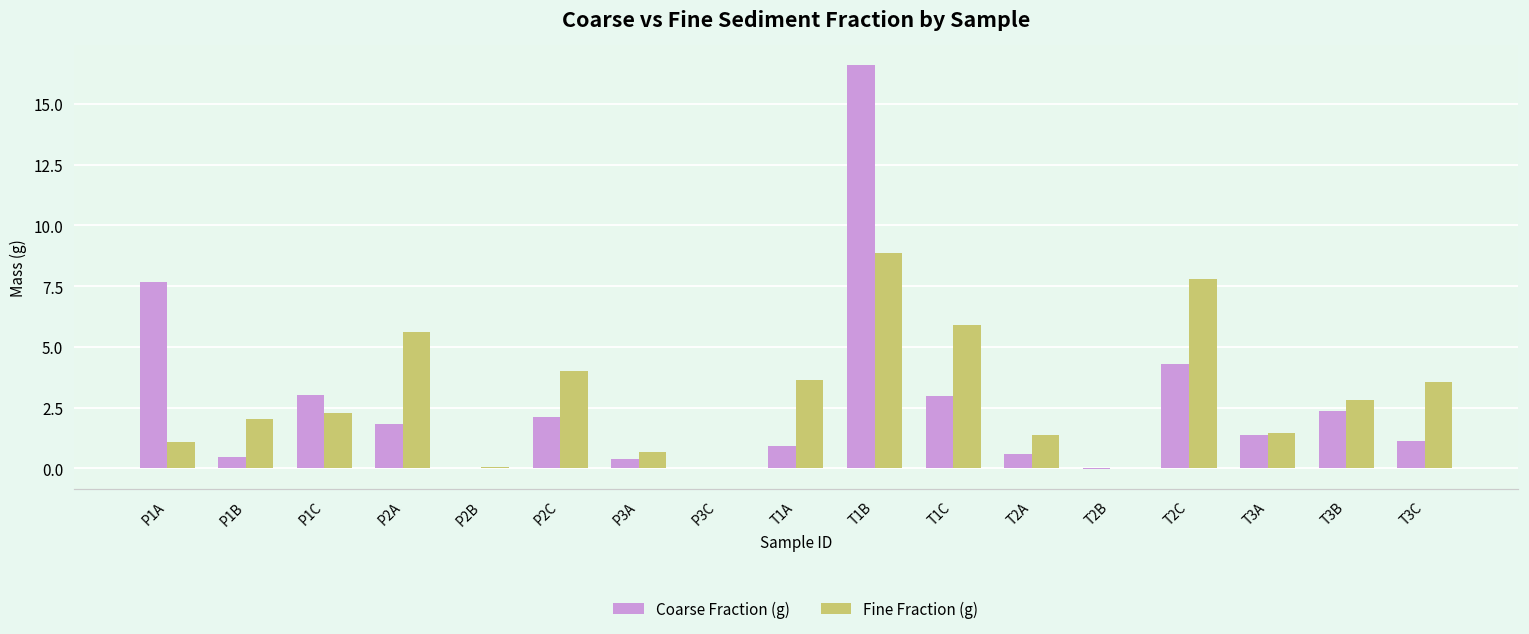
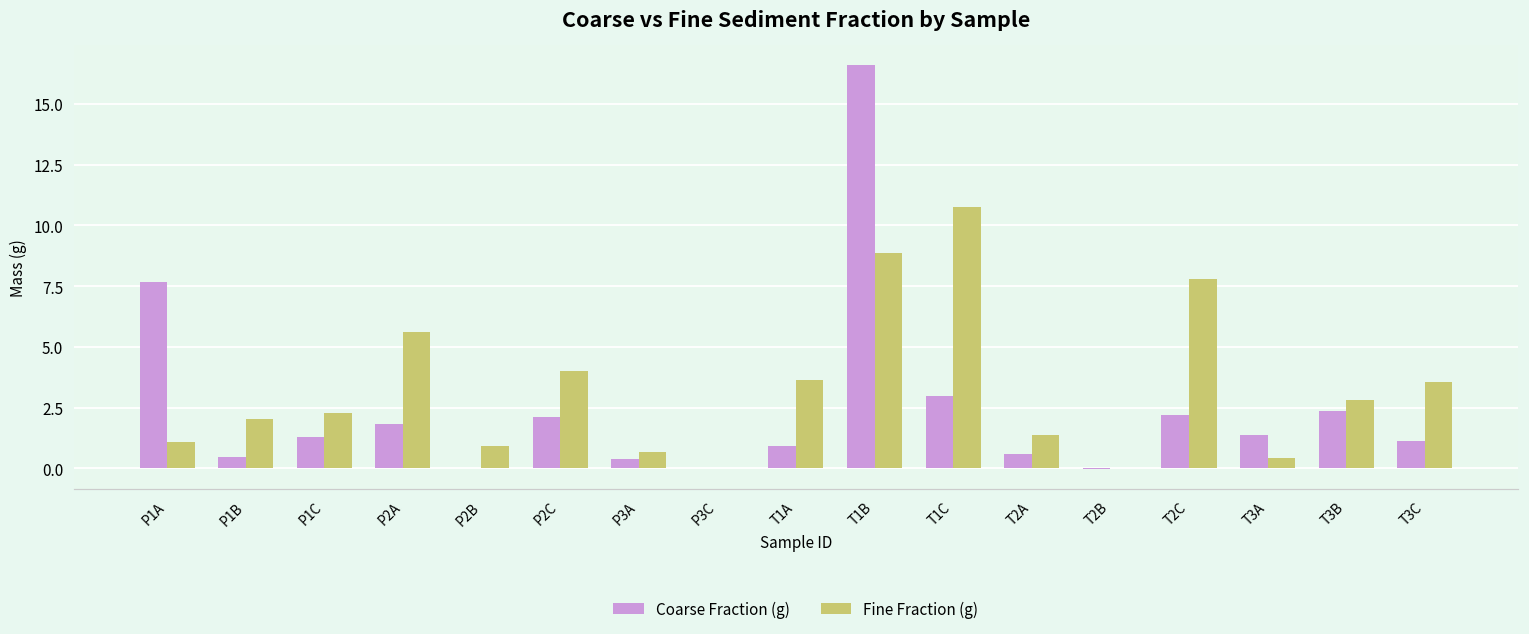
Coarse Fraction (g), P1C: 3.0 -> 1.3
Fine Fraction (g), P2B: 0.0 -> 0.9
Fine Fraction (g), T1C: 5.9 -> 10.8
Coarse Fraction (g), T2C: 4.3 -> 2.2
Fine Fraction (g), T3A: 1.4 -> 0.4
